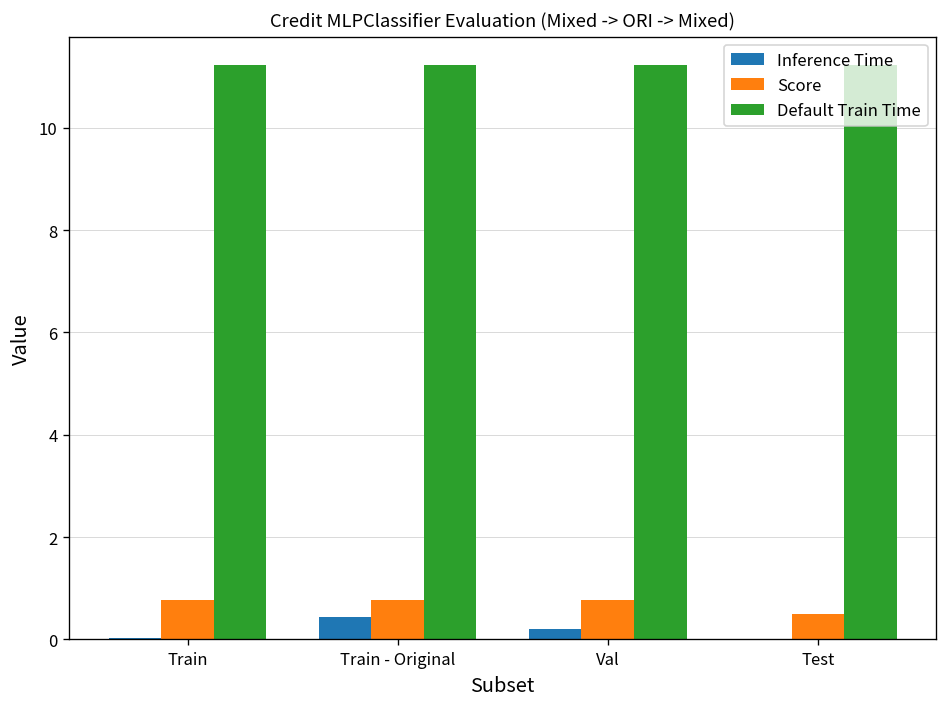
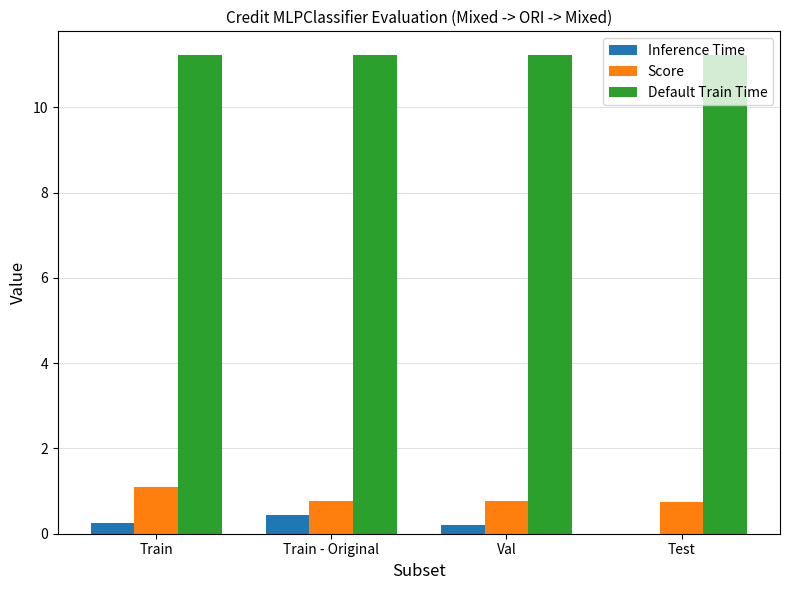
Inference Time, Train: 0.0 -> 0.3
Score, Train: 0.8 -> 1.1
Score, Test: 0.5 -> 0.7
